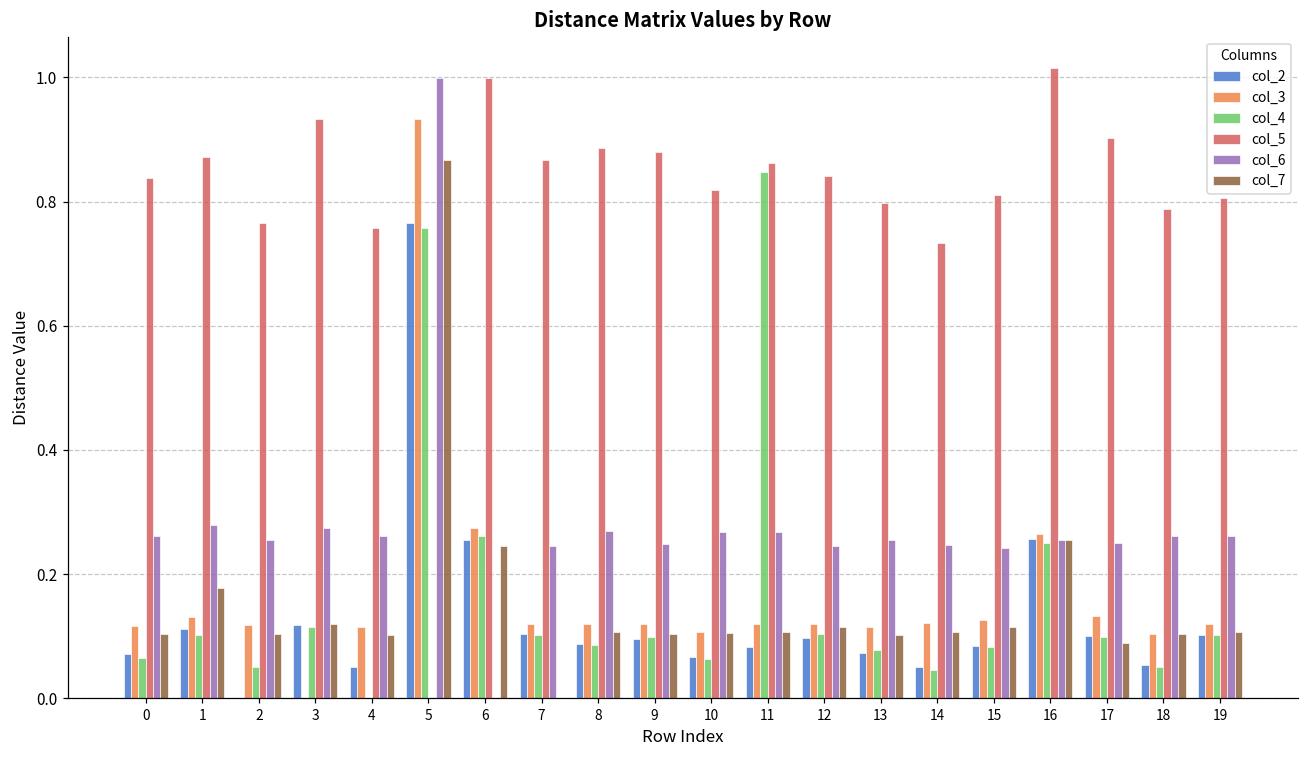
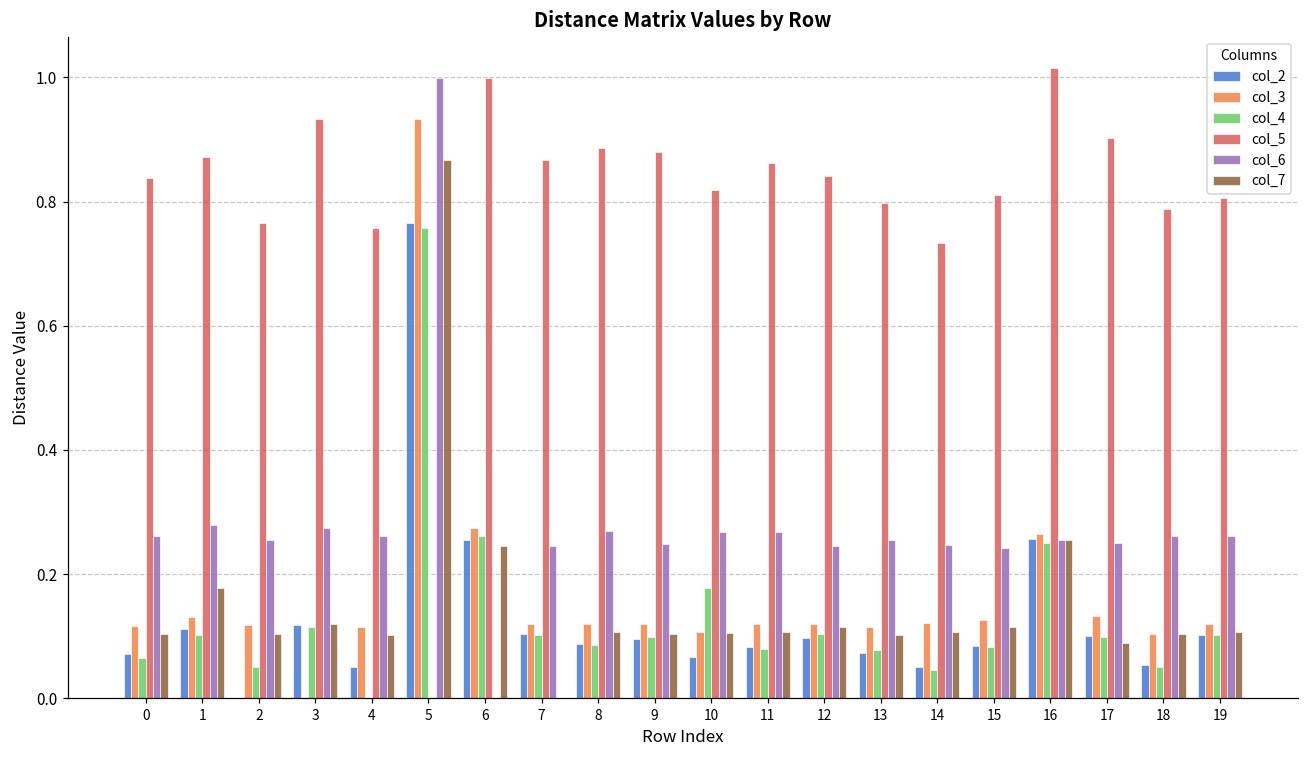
col_4, 10: 0.06 -> 0.18
col_4, 11: 0.85 -> 0.08
